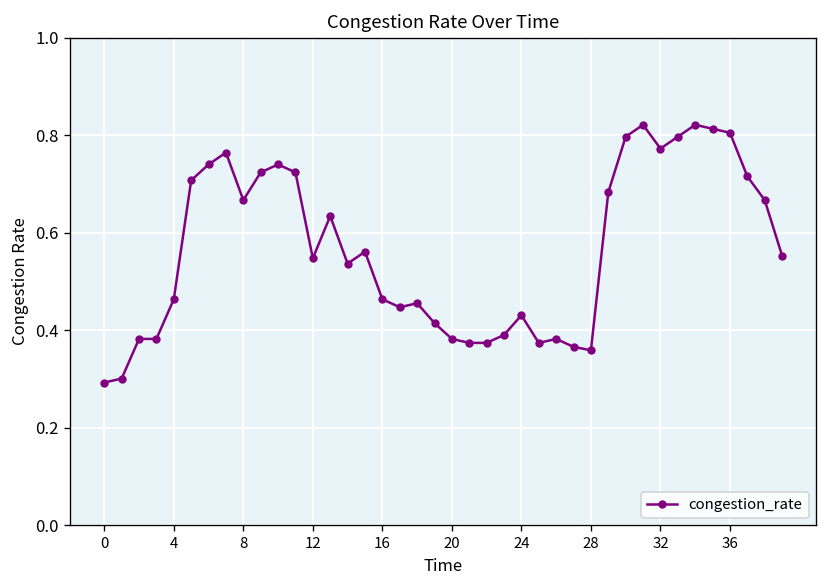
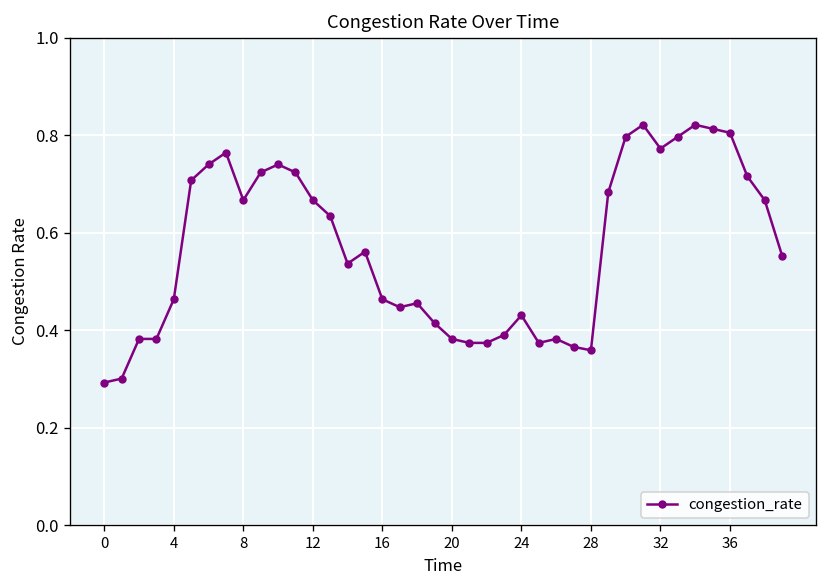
12: 0.55 -> 0.67
